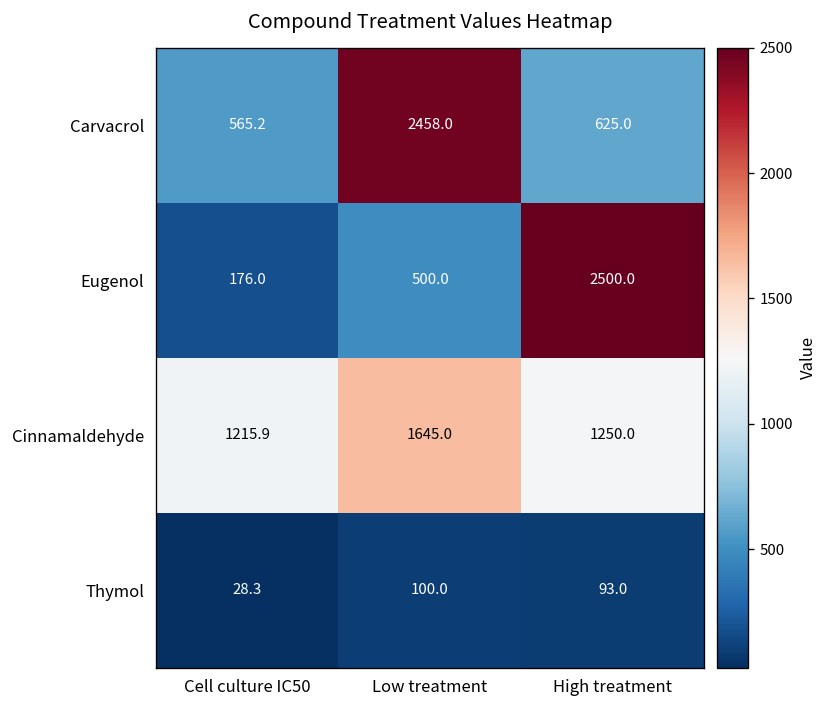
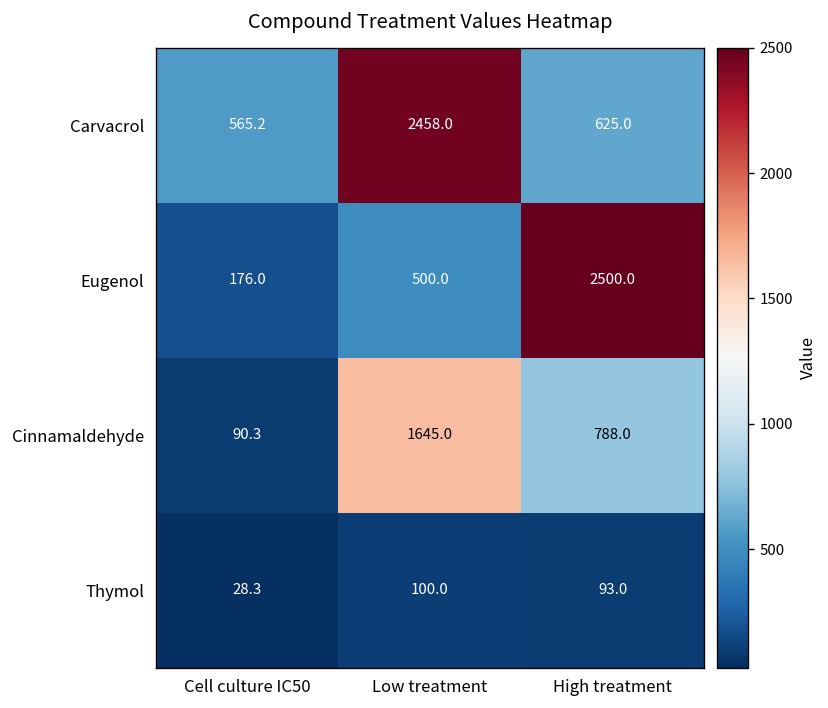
Cinnamaldehyde, Cell culture IC50: 1215.9 -> 90.3
Cinnamaldehyde, High treatment: 1250.0 -> 788.0
